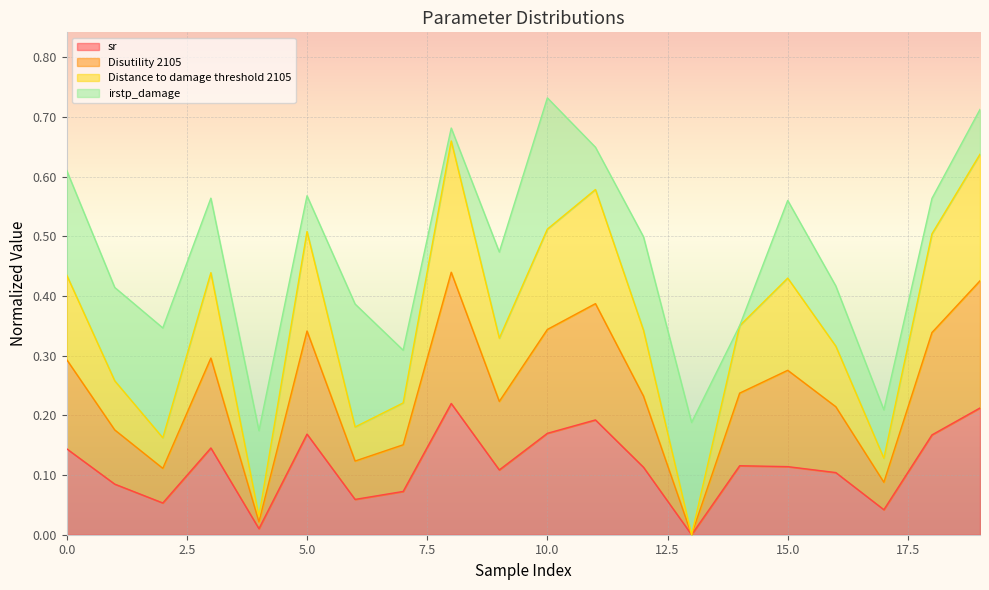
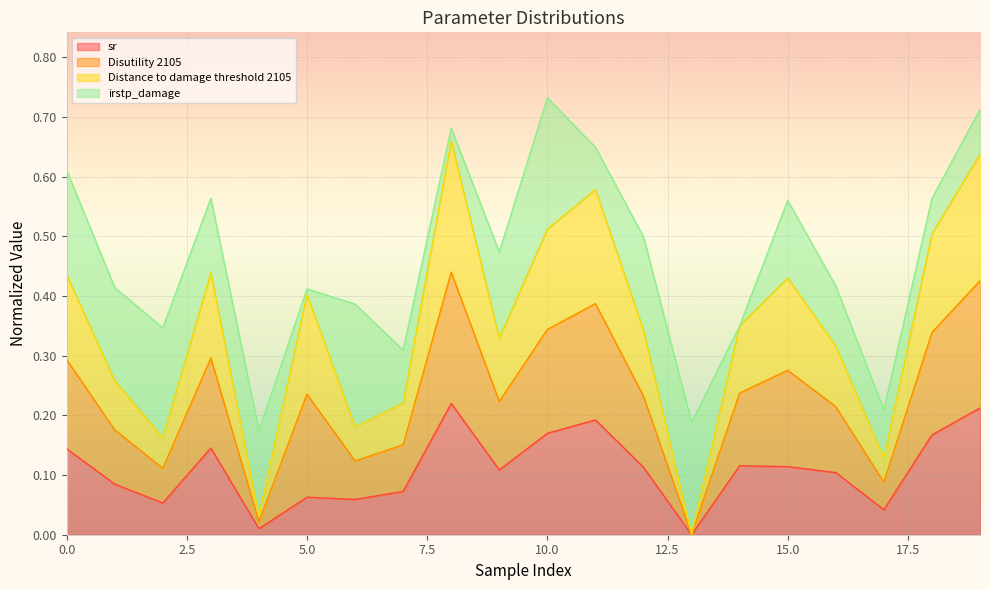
sr, 5.0: 0.17 -> 0.06
irstp_damage, 5.0: 0.06 -> 0.01
